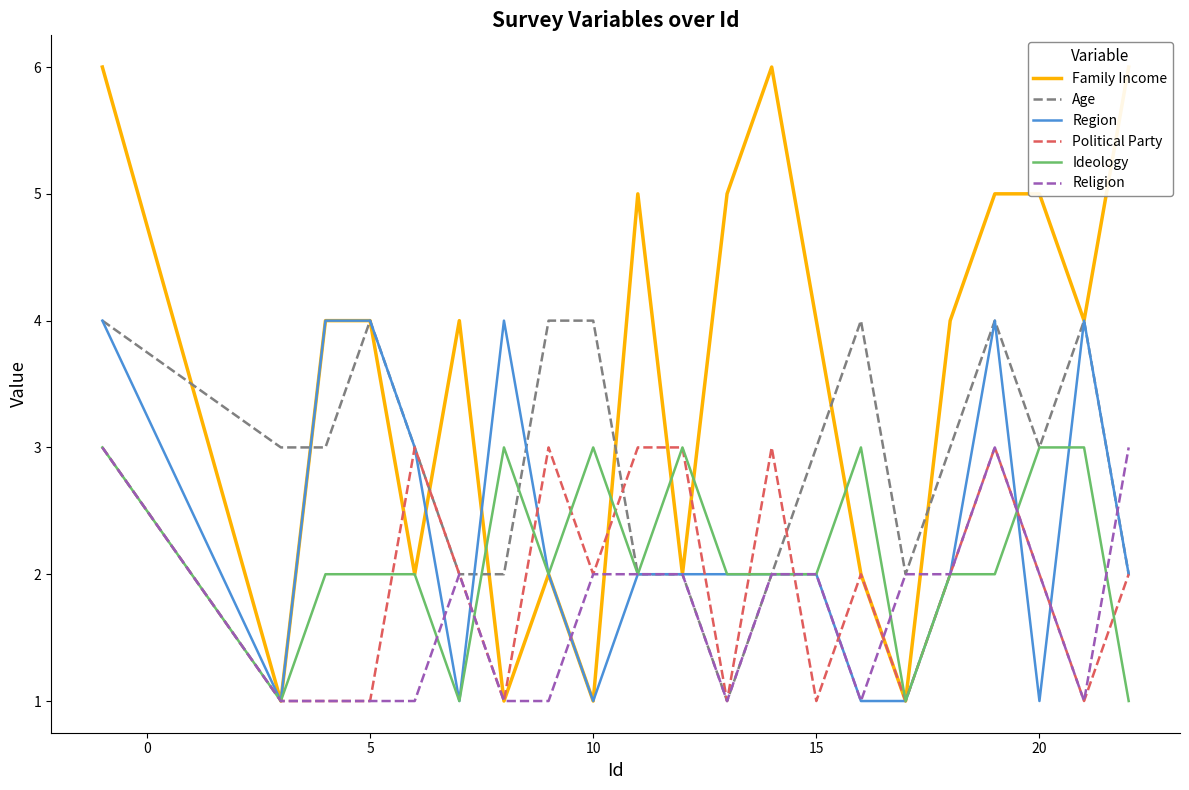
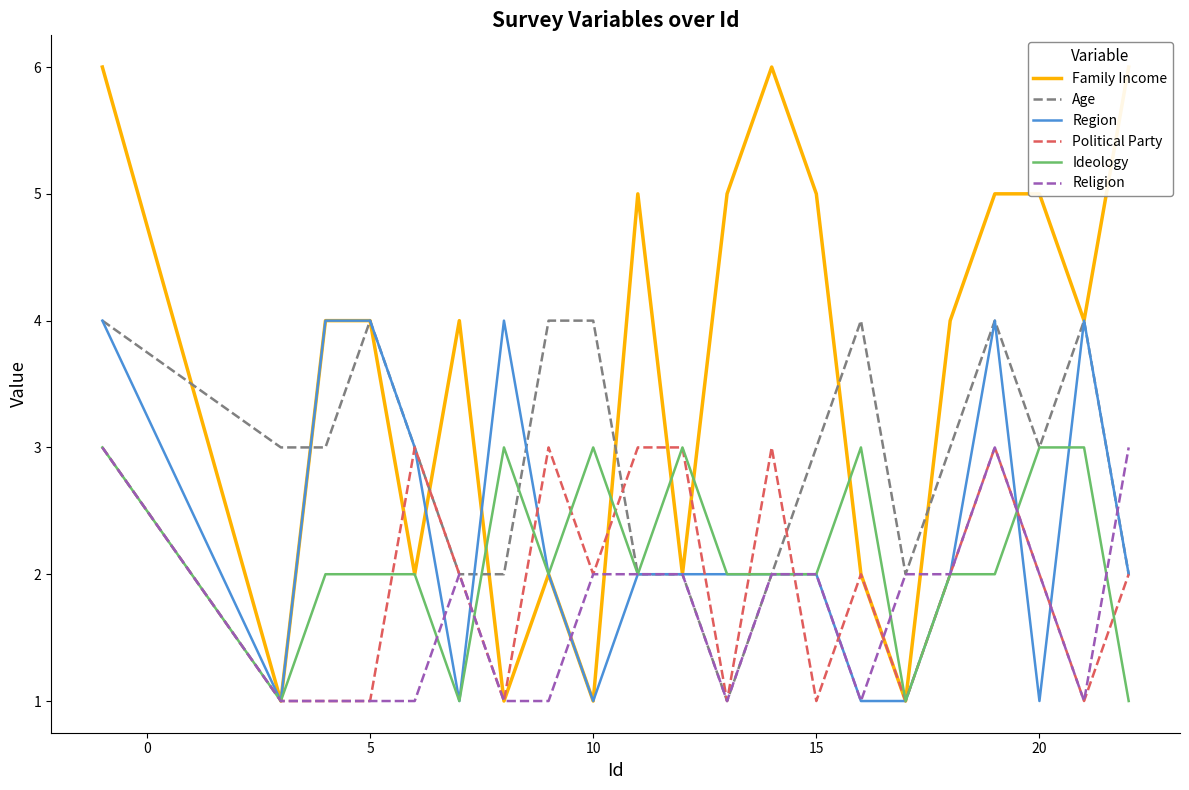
Family Income, 15: 4 -> 5
